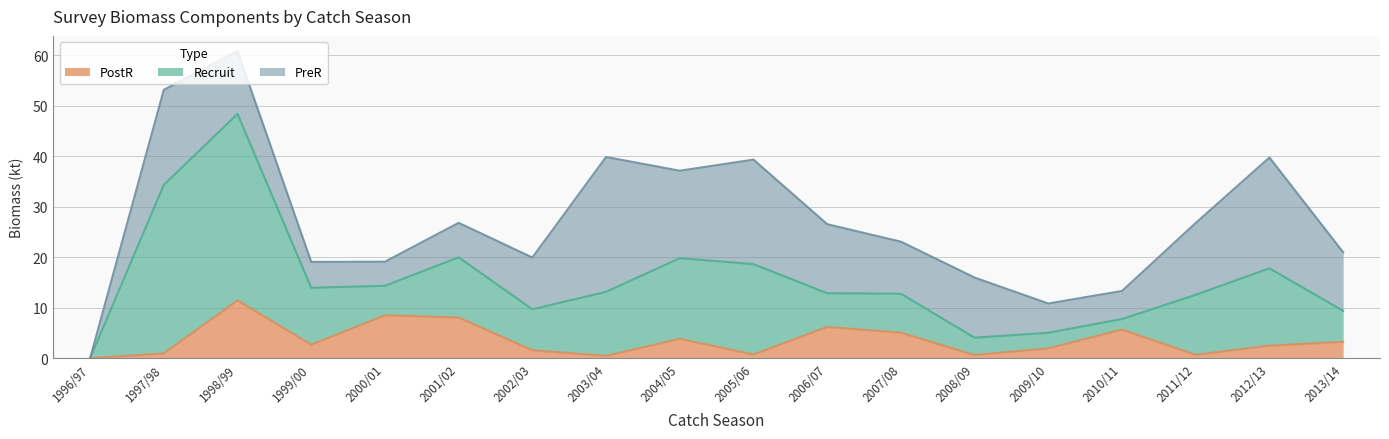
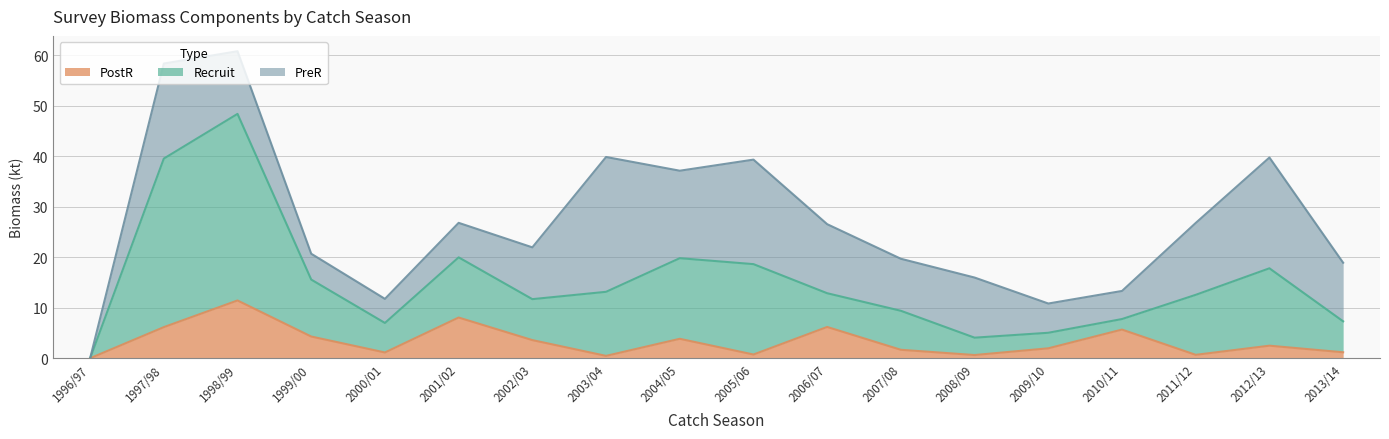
PostR, 1997/98: 1 -> 6
PostR, 1999/00: 3 -> 4
PostR, 2000/01: 9 -> 1
PostR, 2002/03: 2 -> 4
PostR, 2007/08: 5 -> 2
PostR, 2013/14: 3 -> 1
